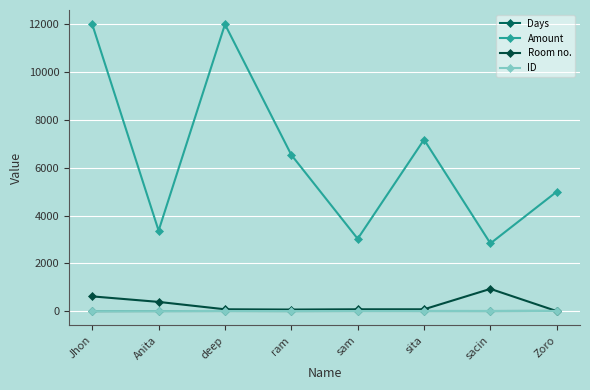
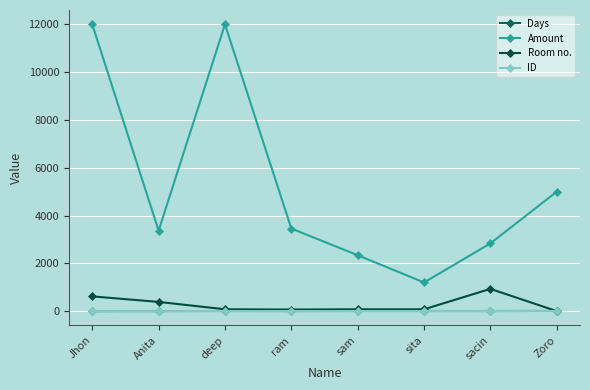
Amount, ram: 6500 -> 3500
Amount, sam: 3000 -> 2300
Amount, sita: 7200 -> 1200
